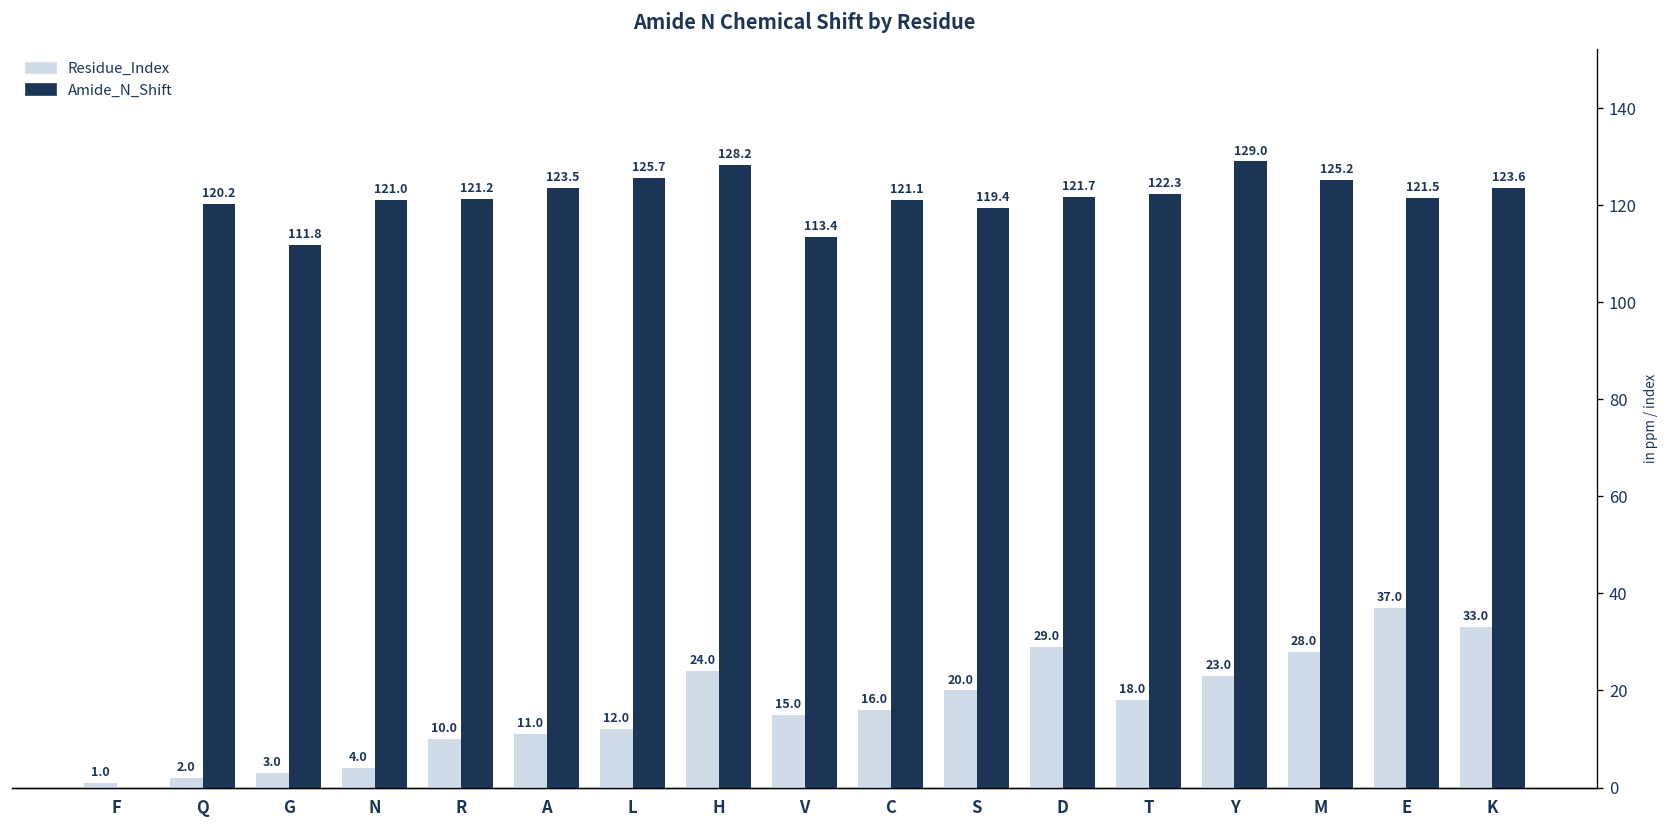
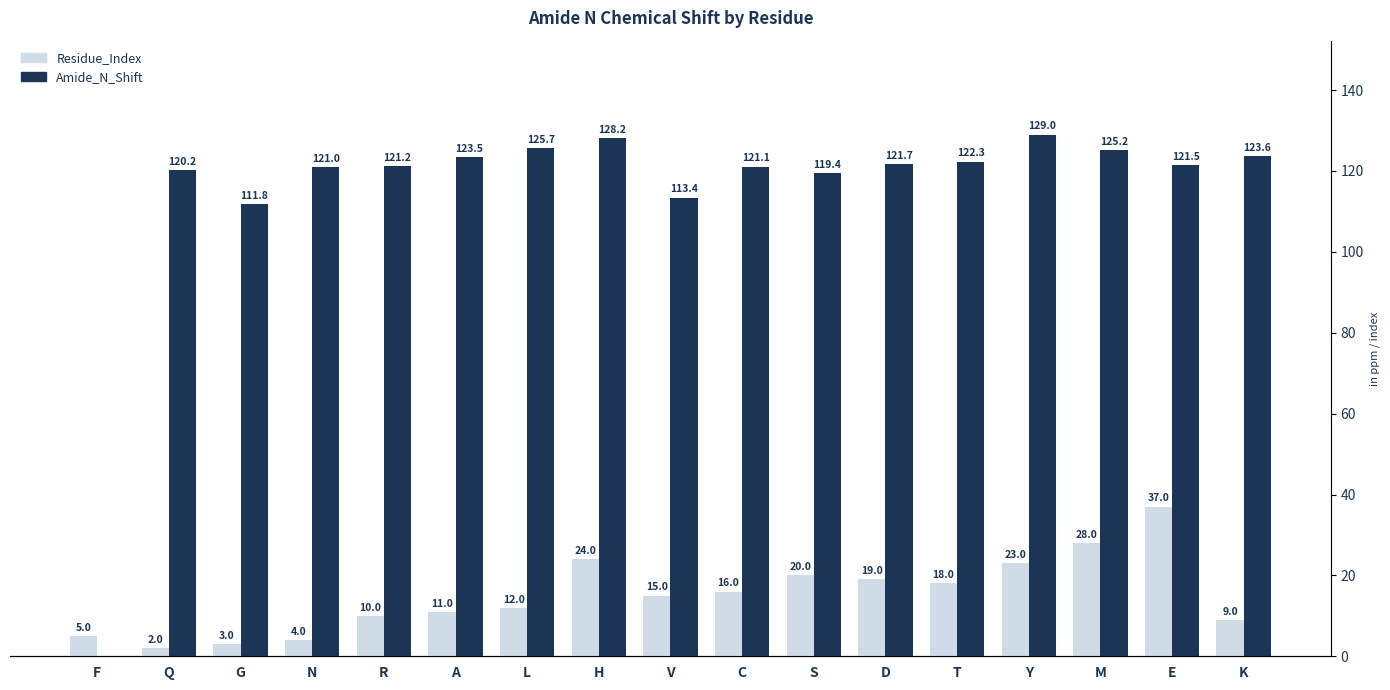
Residue_Index, F: 1.0 -> 5.0
Residue_Index, D: 29.0 -> 19.0
Residue_Index, K: 33.0 -> 9.0
